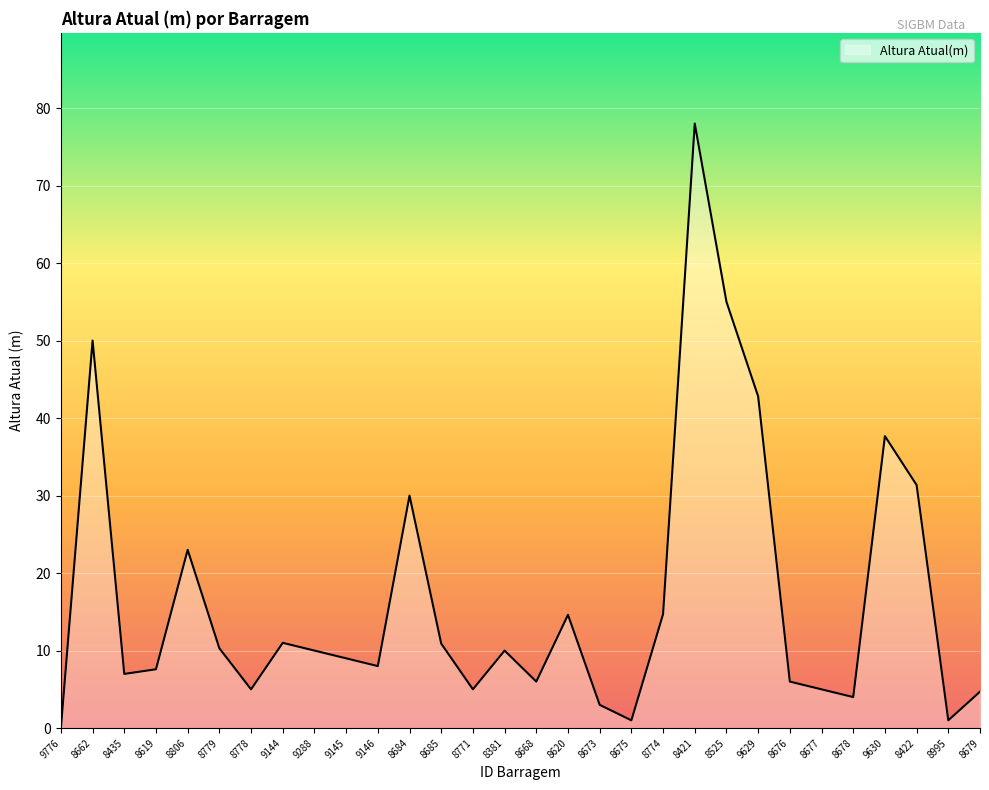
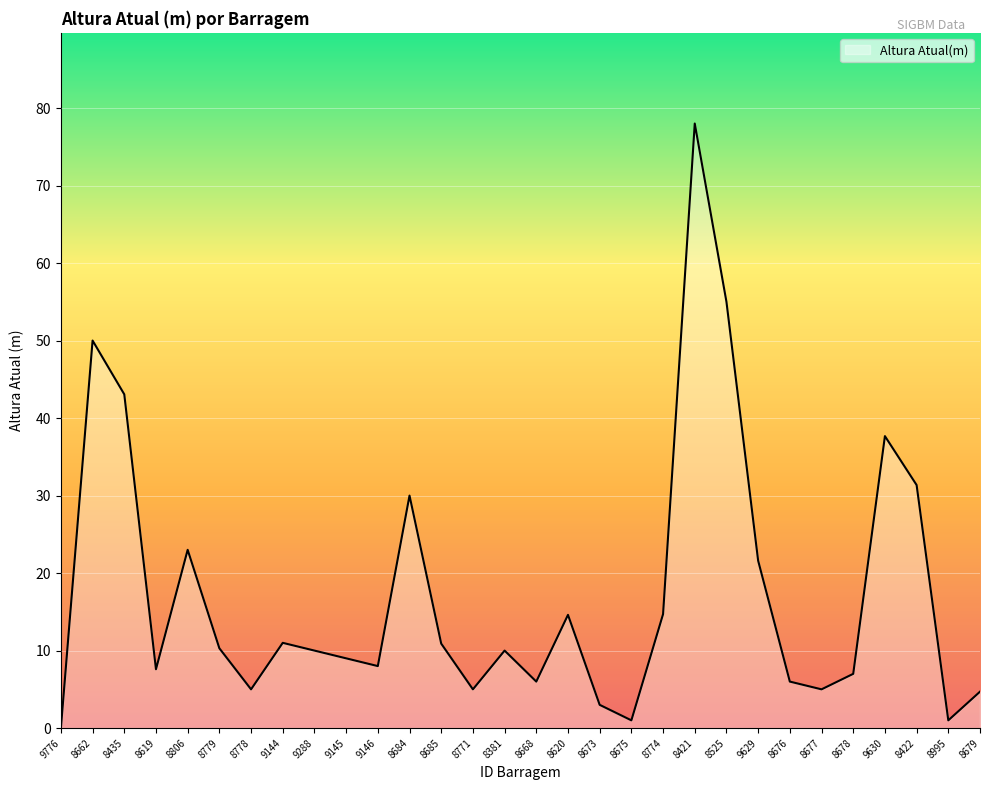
8435: 7 -> 43
9629: 43 -> 22
8678: 4 -> 7
